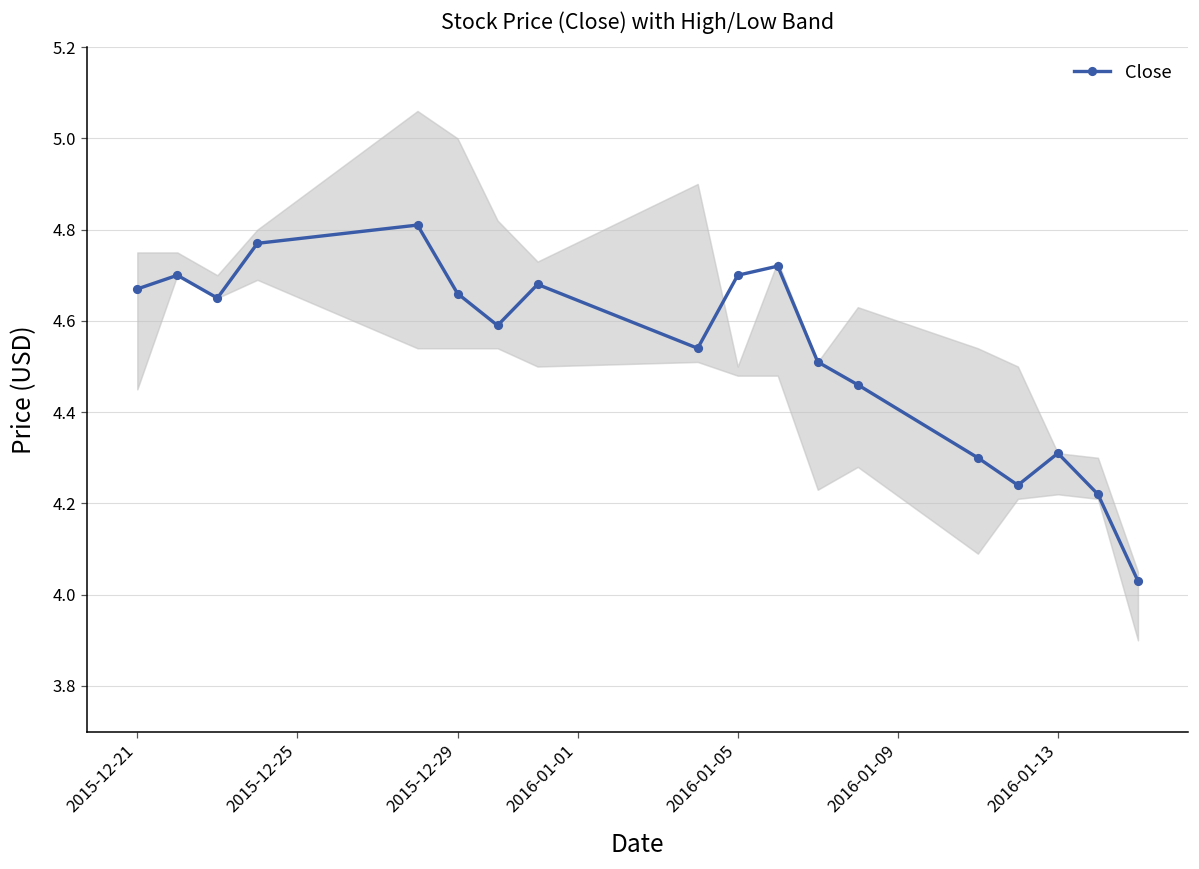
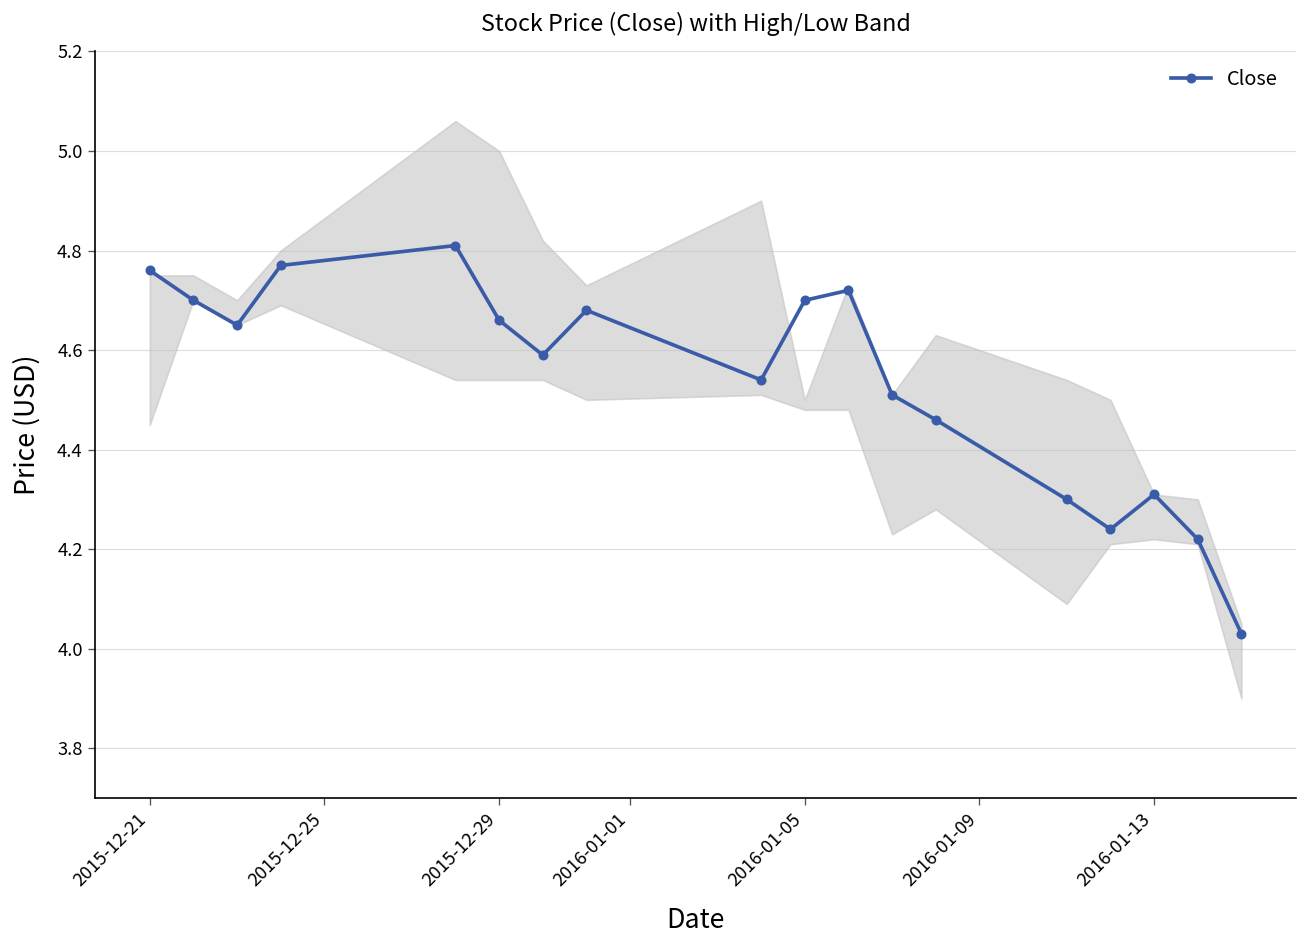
Close, 2015-12-21: 4.67 -> 4.76
